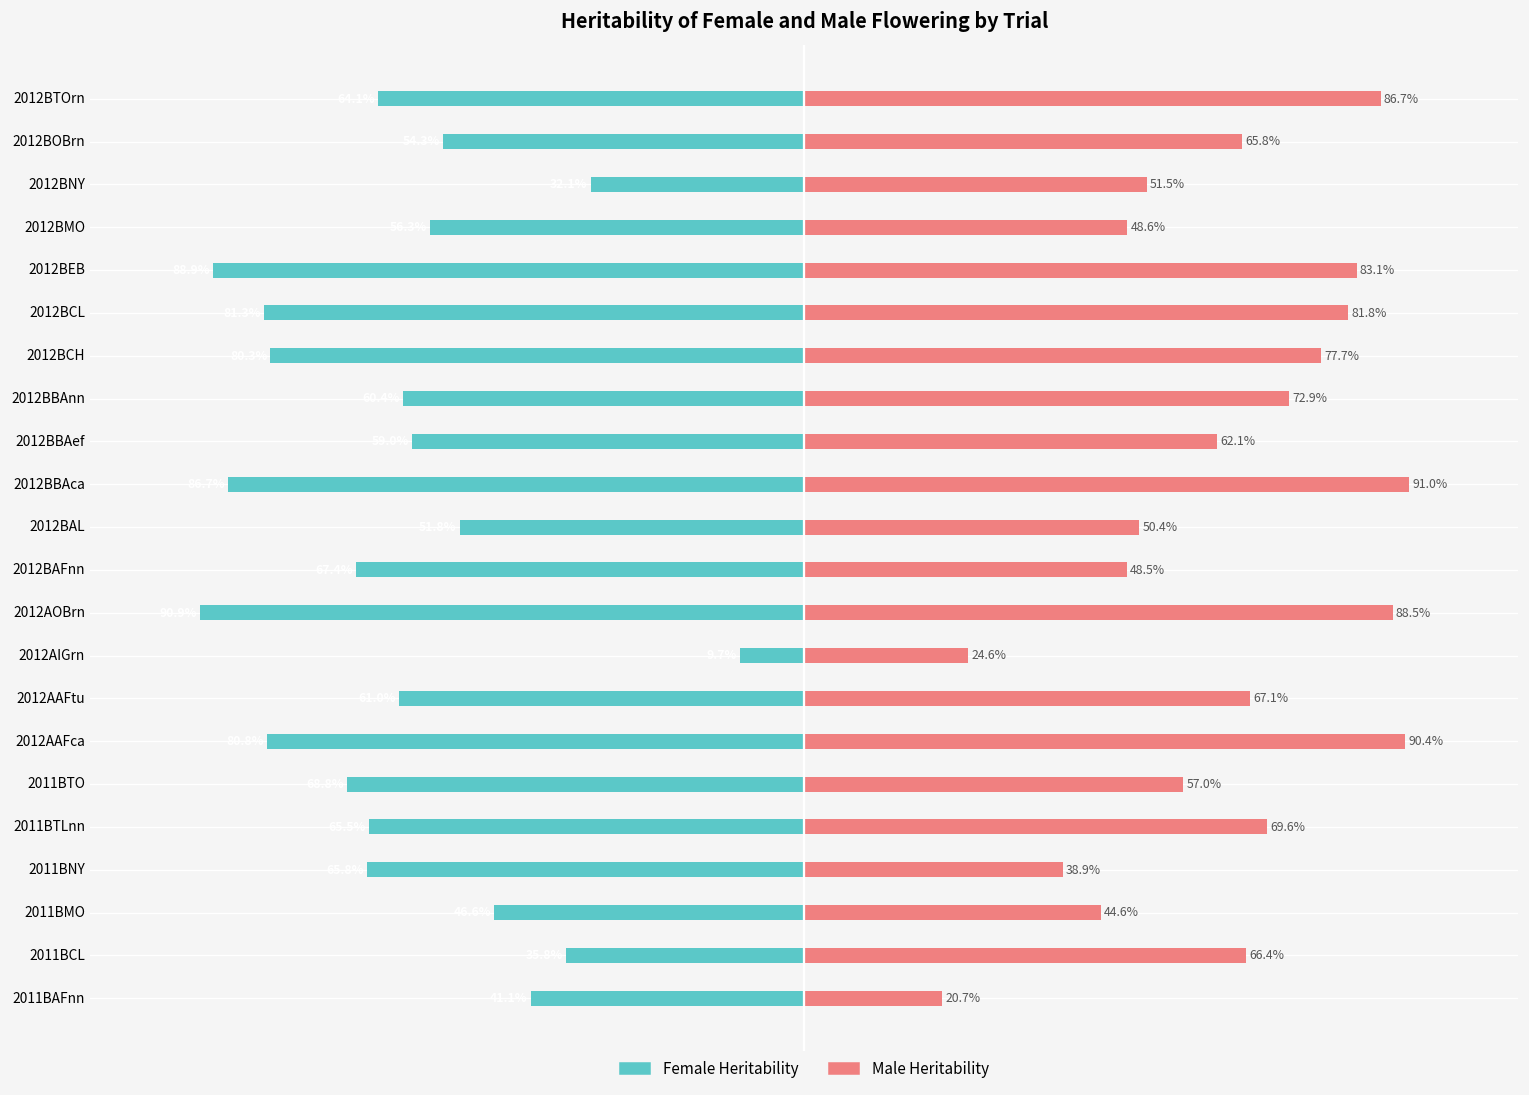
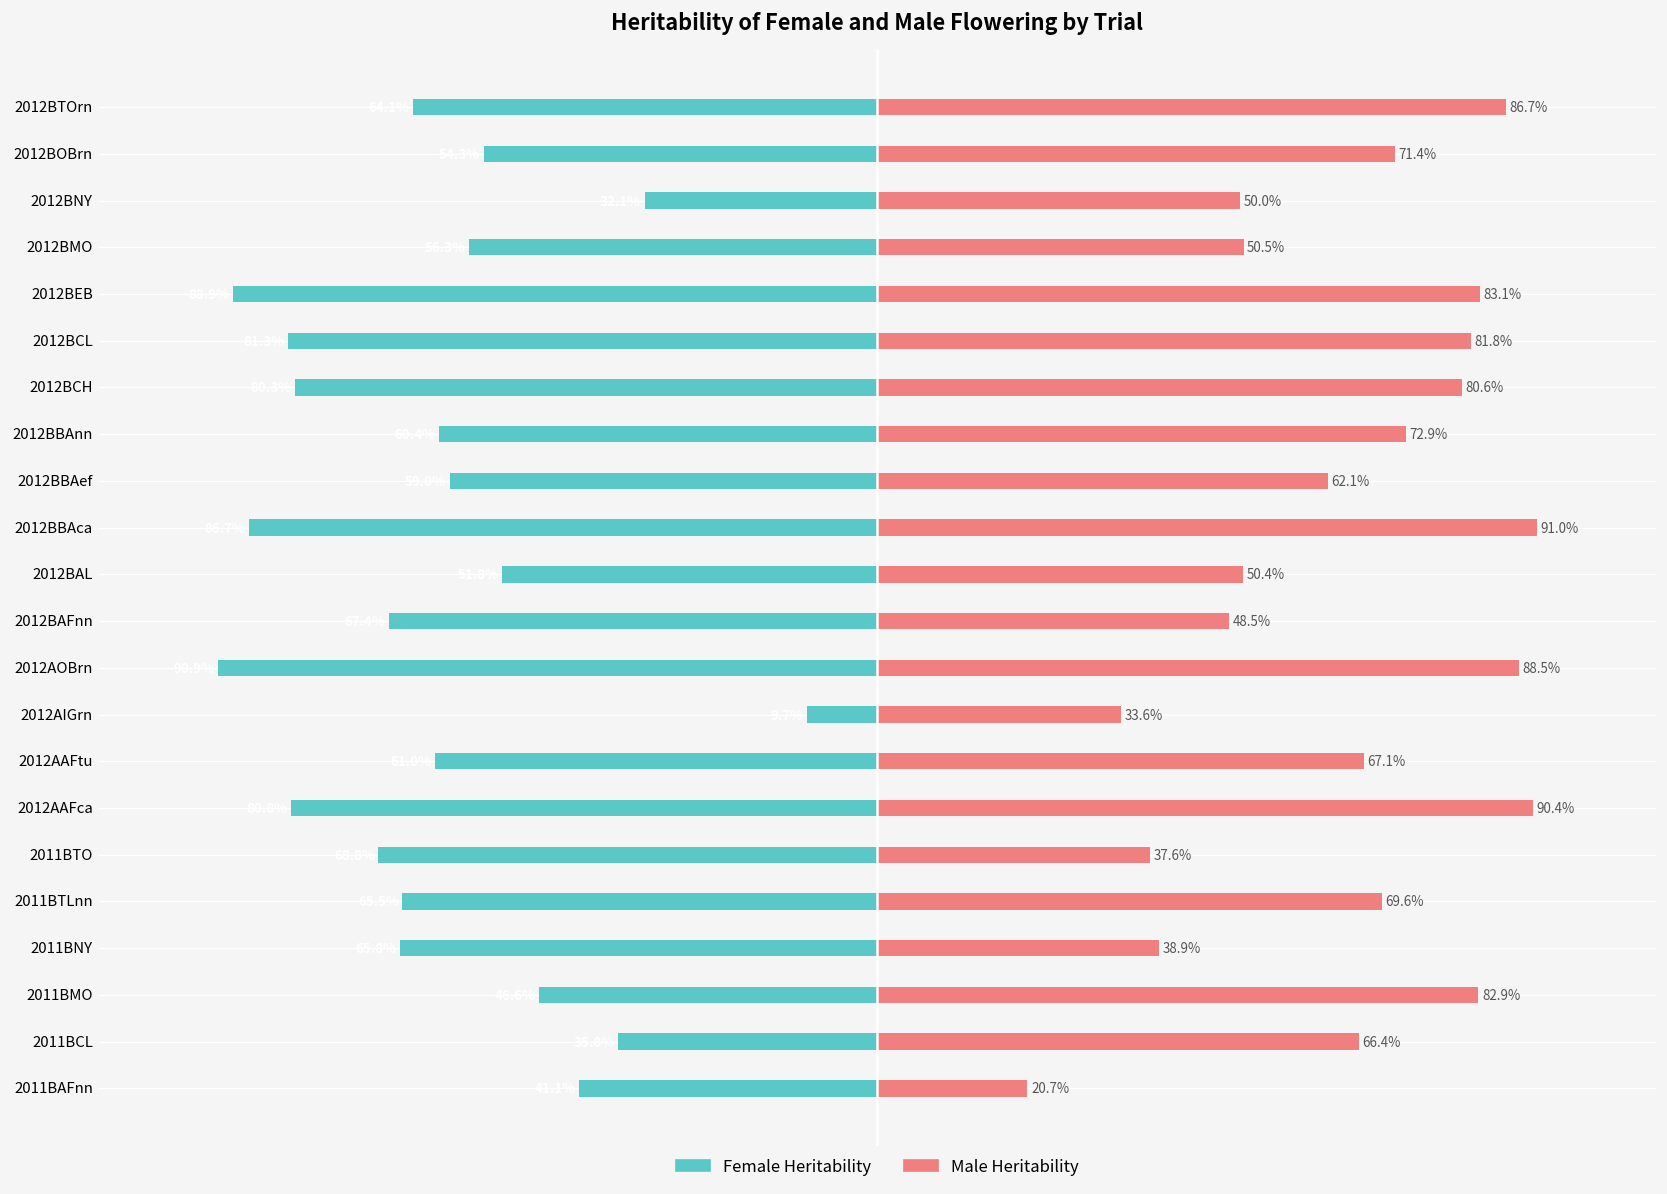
Male Heritability, 2012BOBrn: 65.8% -> 71.4%
Male Heritability, 2012BNY: 51.5% -> 50.0%
Male Heritability, 2012BMO: 48.6% -> 50.5%
Male Heritability, 2012BCH: 77.7% -> 80.6%
Male Heritability, 2012AIGrn: 24.6% -> 33.6%
Male Heritability, 2011BTO: 57.0% -> 37.6%
Male Heritability, 2011BMO: 44.6% -> 82.9%
